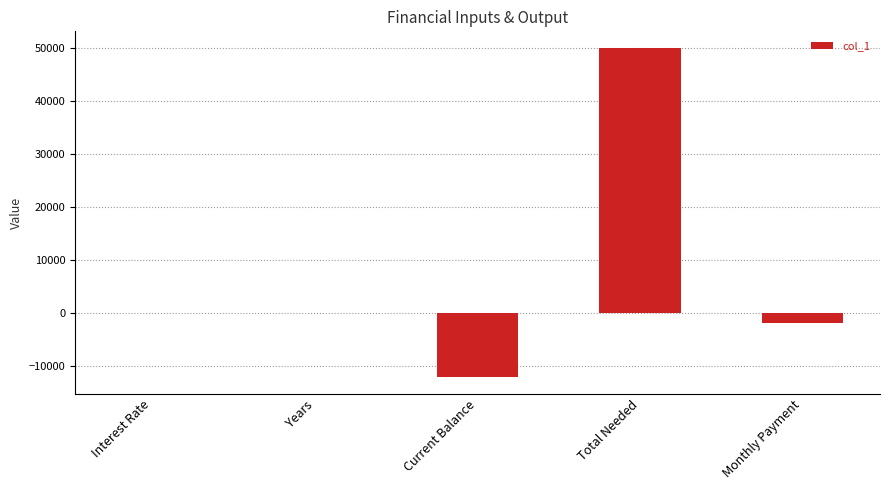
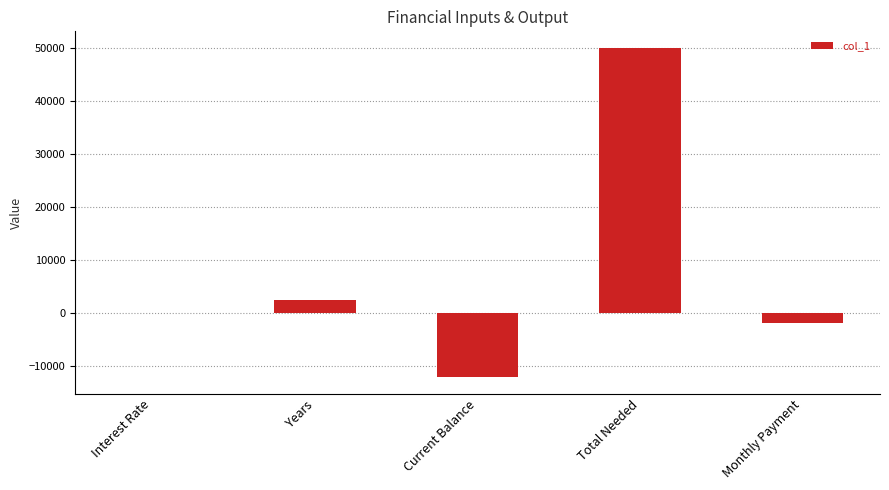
Years: 0 -> 3000
